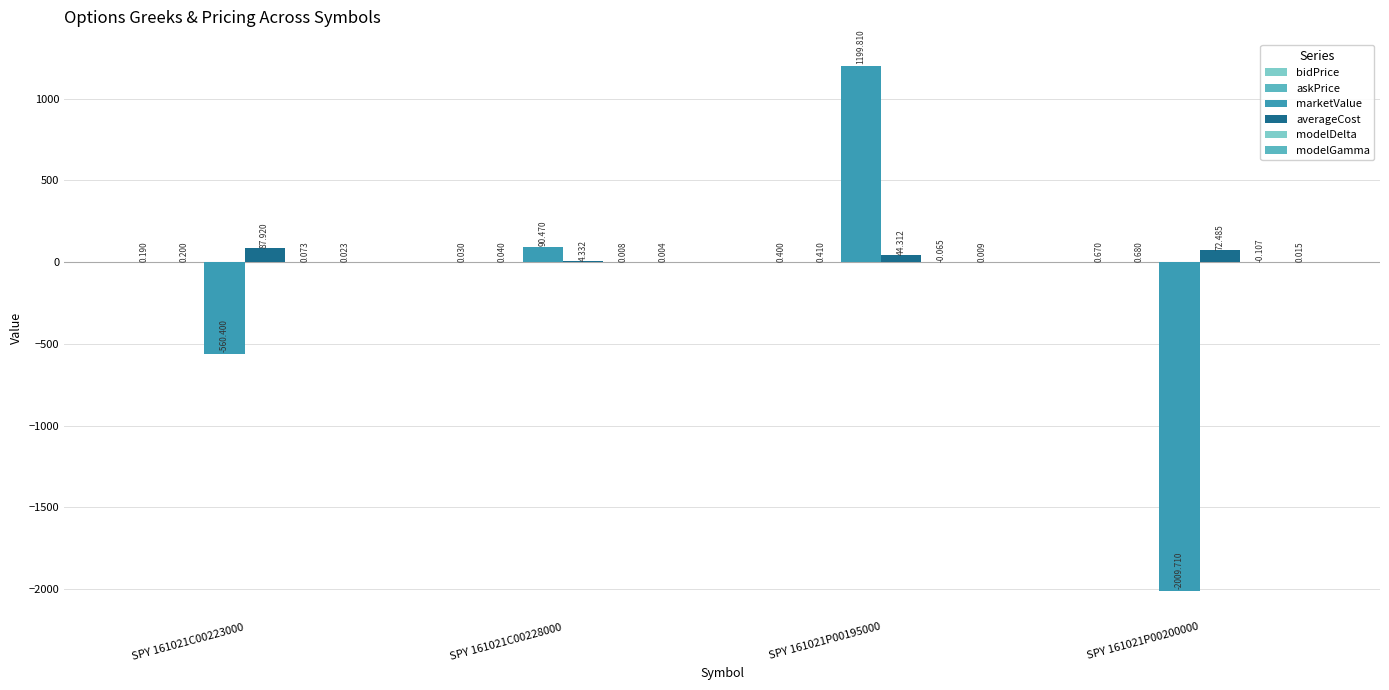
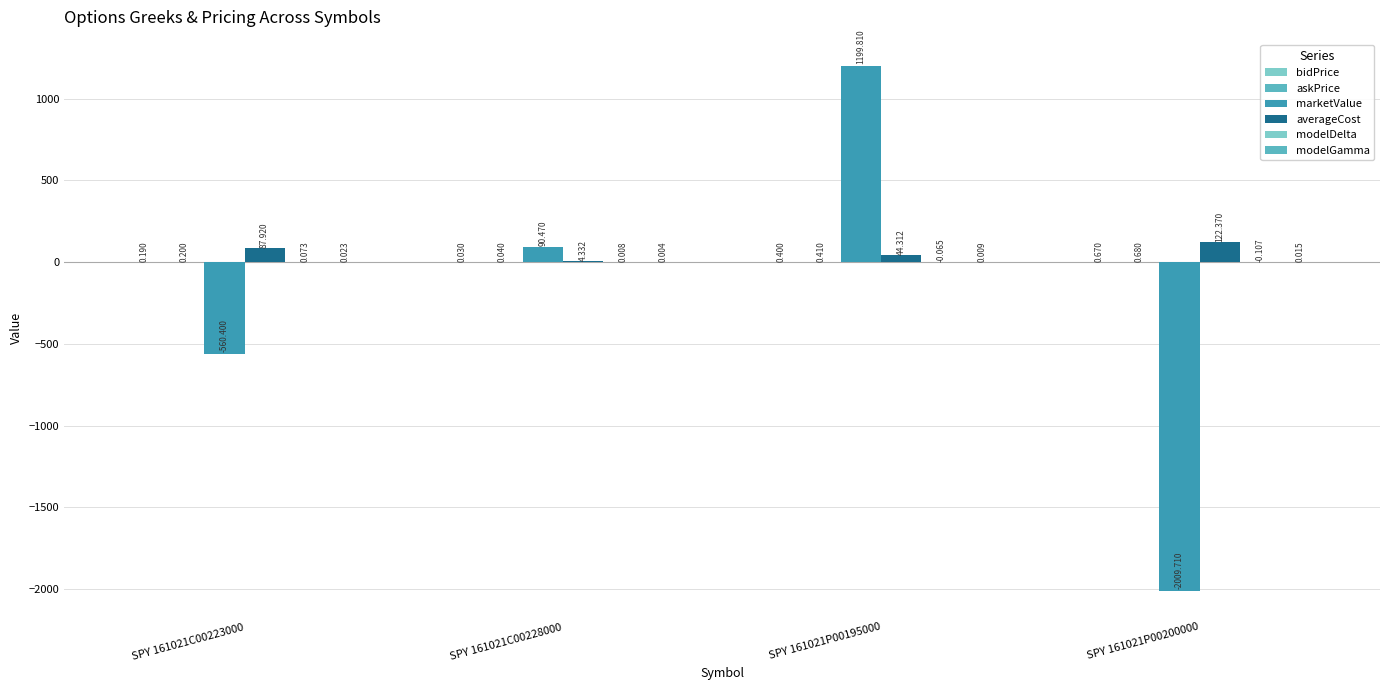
averageCost, SPY 161021P00200000: 72.485 -> 122.370
